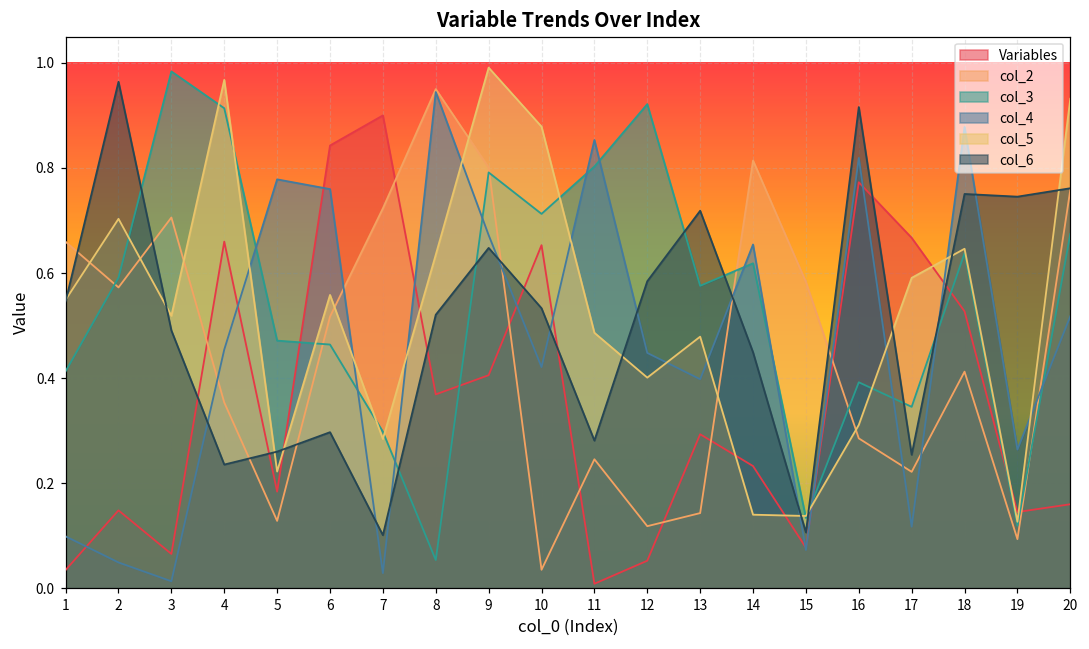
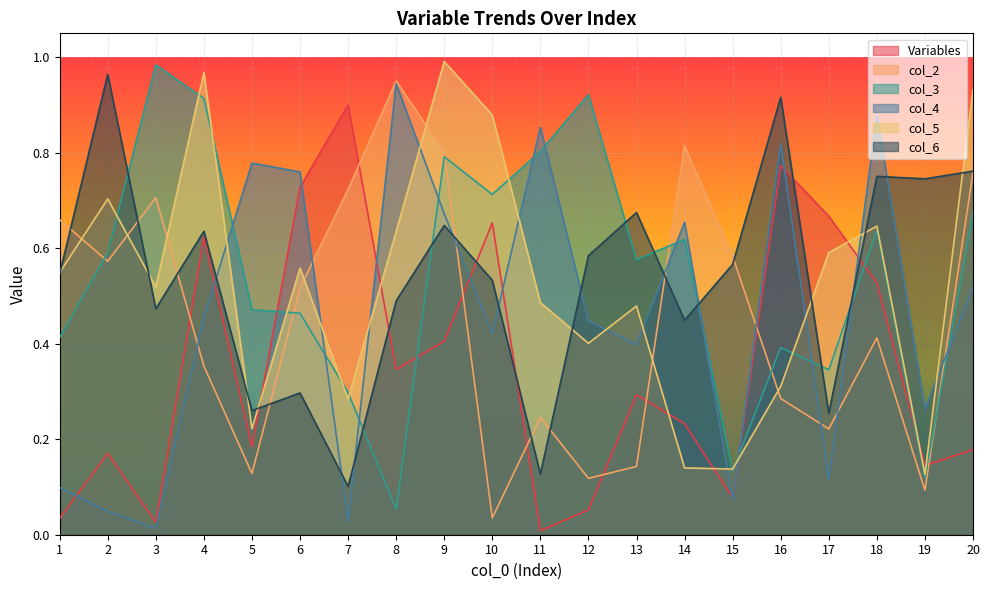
Variables, 2: 0.15 -> 0.17
Variables, 3: 0.07 -> 0.03
col_6, 3: 0.49 -> 0.47
Variables, 4: 0.66 -> 0.62
col_6, 4: 0.24 -> 0.64
Variables, 6: 0.84 -> 0.73
Variables, 8: 0.37 -> 0.35
col_6, 8: 0.52 -> 0.49
col_6, 11: 0.28 -> 0.13
col_6, 13: 0.72 -> 0.67
col_6, 15: 0.11 -> 0.57
Variables, 20: 0.16 -> 0.18
